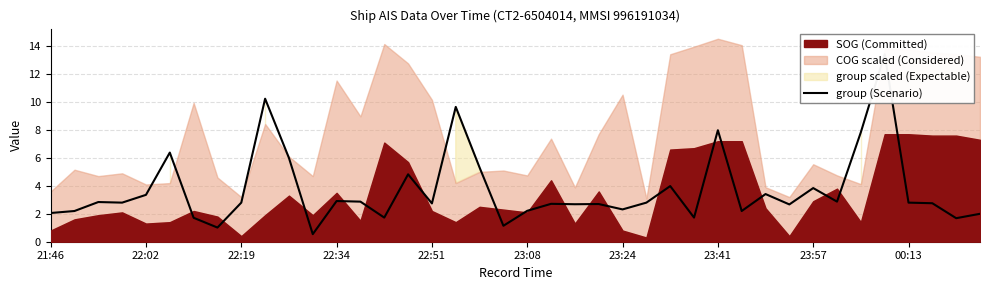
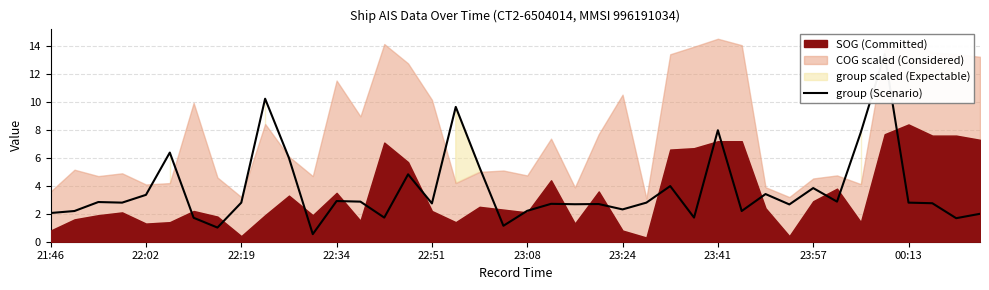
COG scaled (Considered), 23:57: 2.7 -> 1.6
SOG (Committed), 00:13: 7.7 -> 8.4
